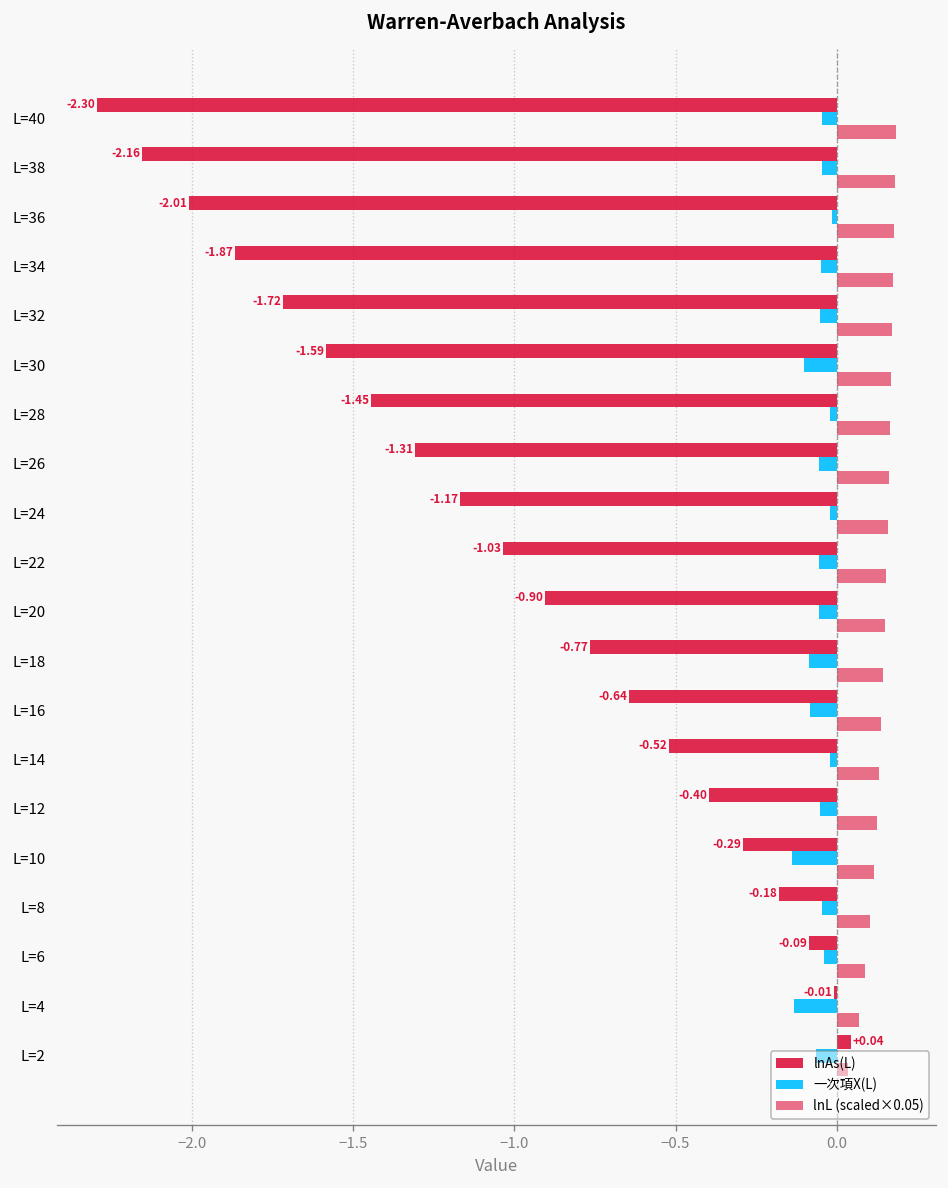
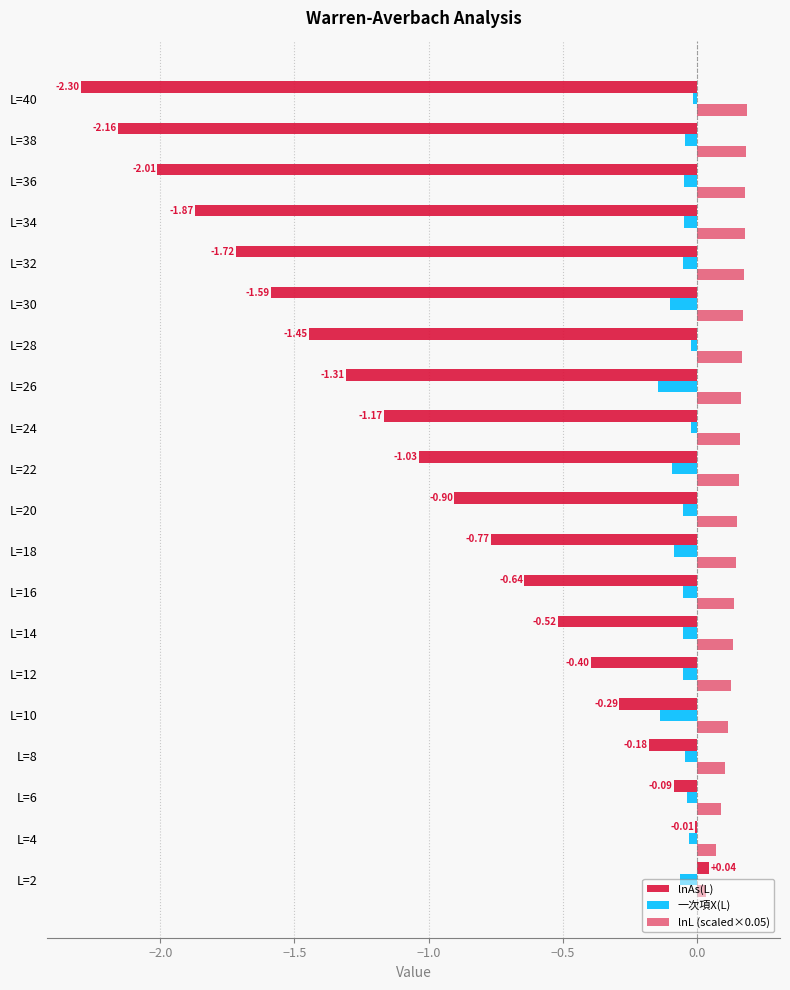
一次項X(L), L=40: -0.05 -> -0.02
一次項X(L), L=36: -0.02 -> -0.05
一次項X(L), L=26: -0.05 -> -0.15
一次項X(L), L=22: -0.05 -> -0.09
一次項X(L), L=16: -0.08 -> -0.05
一次項X(L), L=14: -0.02 -> -0.05
一次項X(L), L=4: -0.13 -> -0.03
